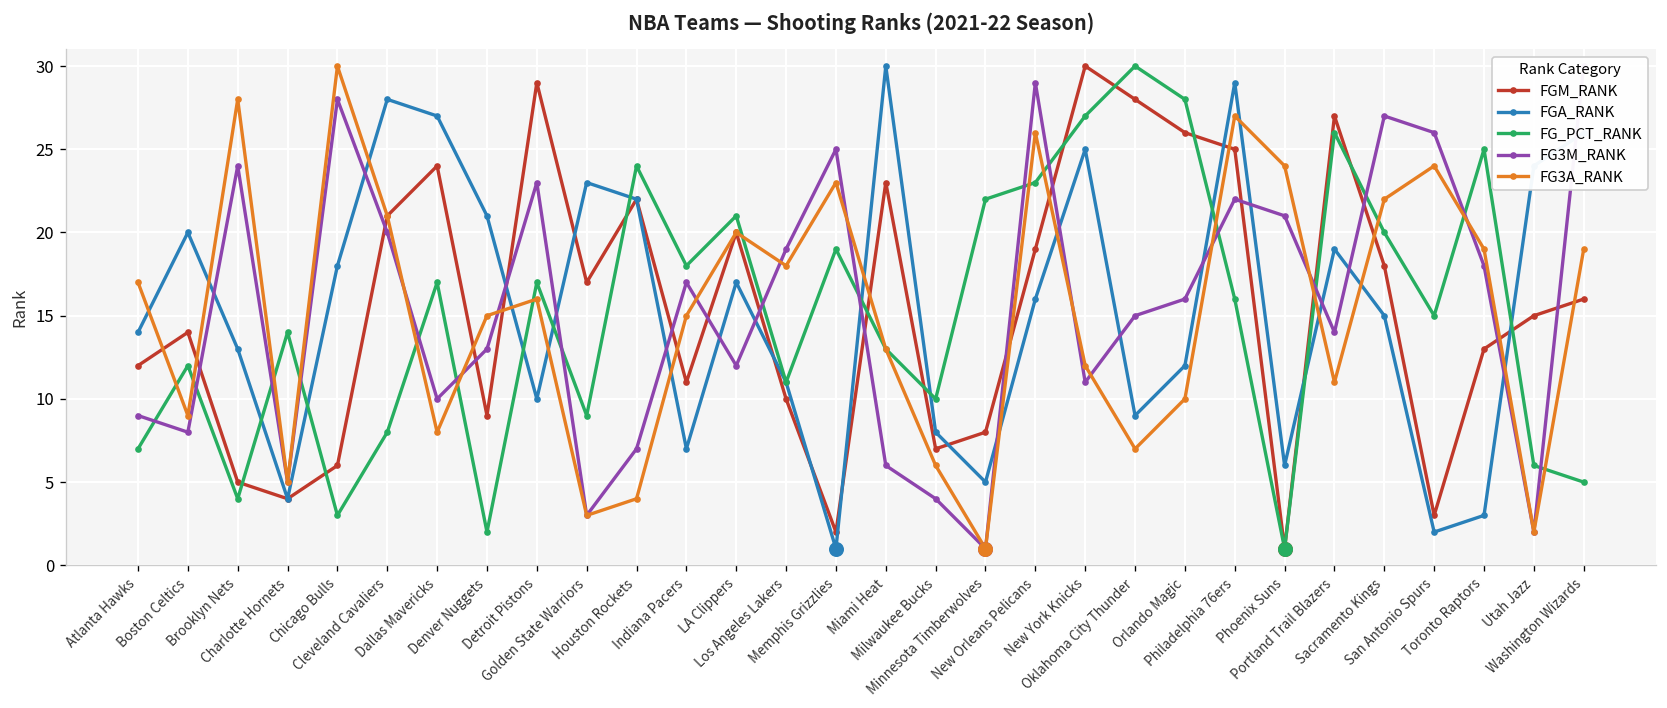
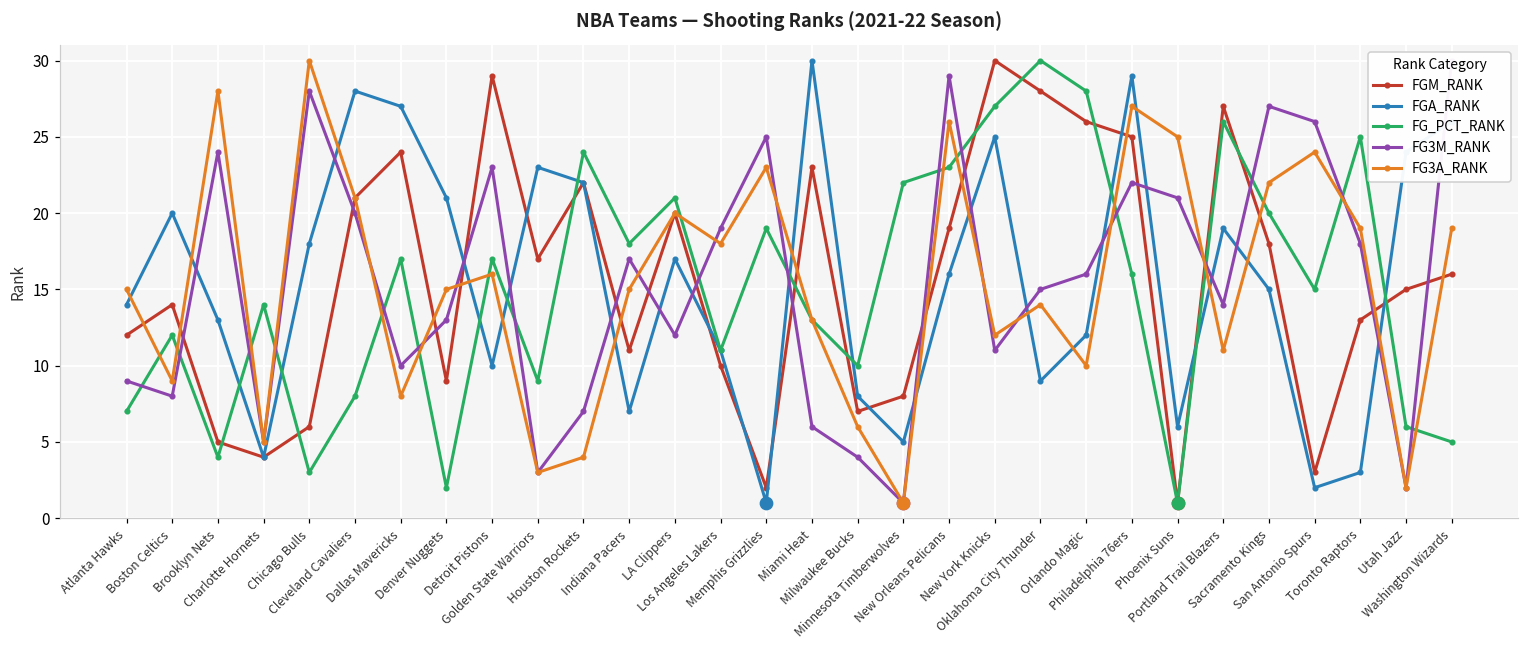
FG3A_RANK, Atlanta Hawks: 17 -> 15
FG3A_RANK, Oklahoma City Thunder: 7 -> 14
FG3A_RANK, Phoenix Suns: 24 -> 25
